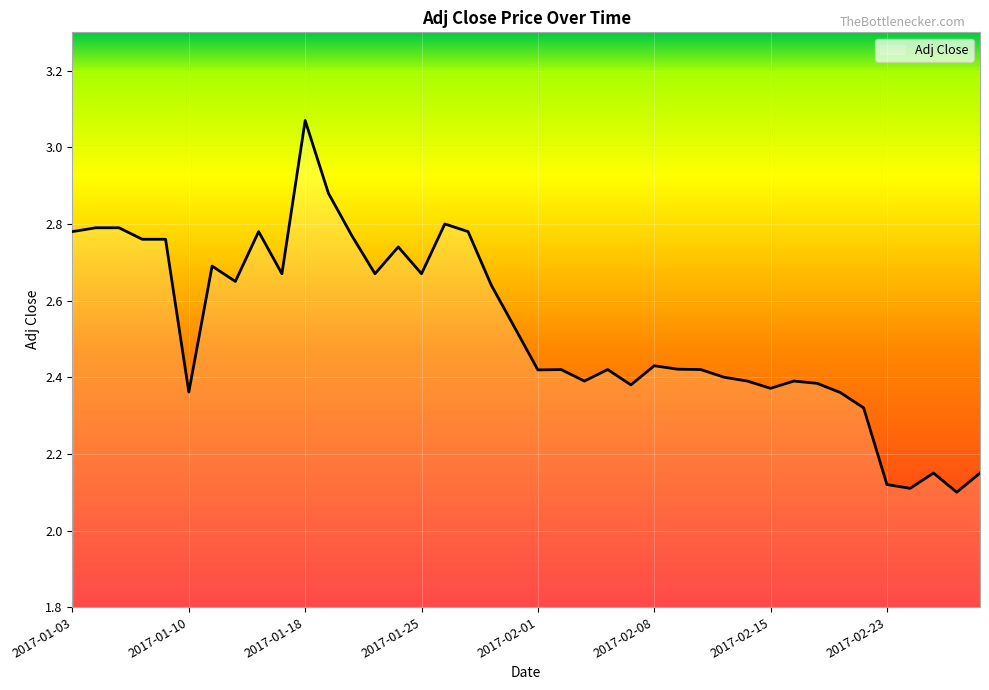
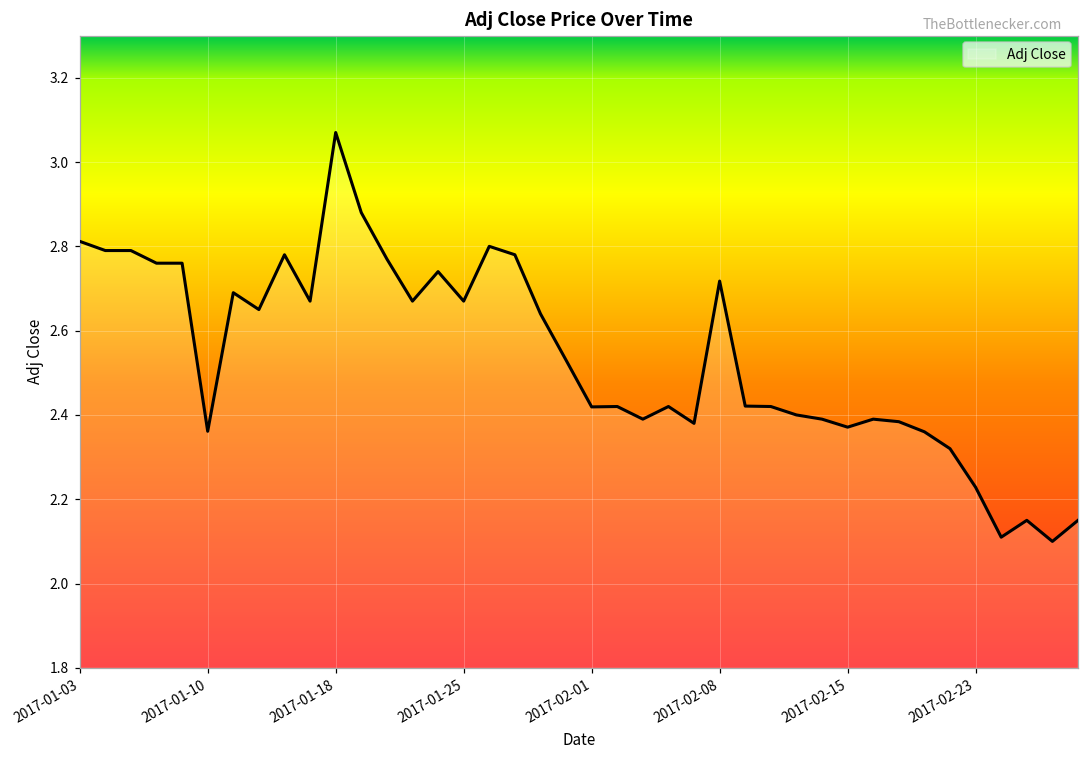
2017-01-03: 2.78 -> 2.81
2017-02-08: 2.43 -> 2.72
2017-02-23: 2.12 -> 2.23
